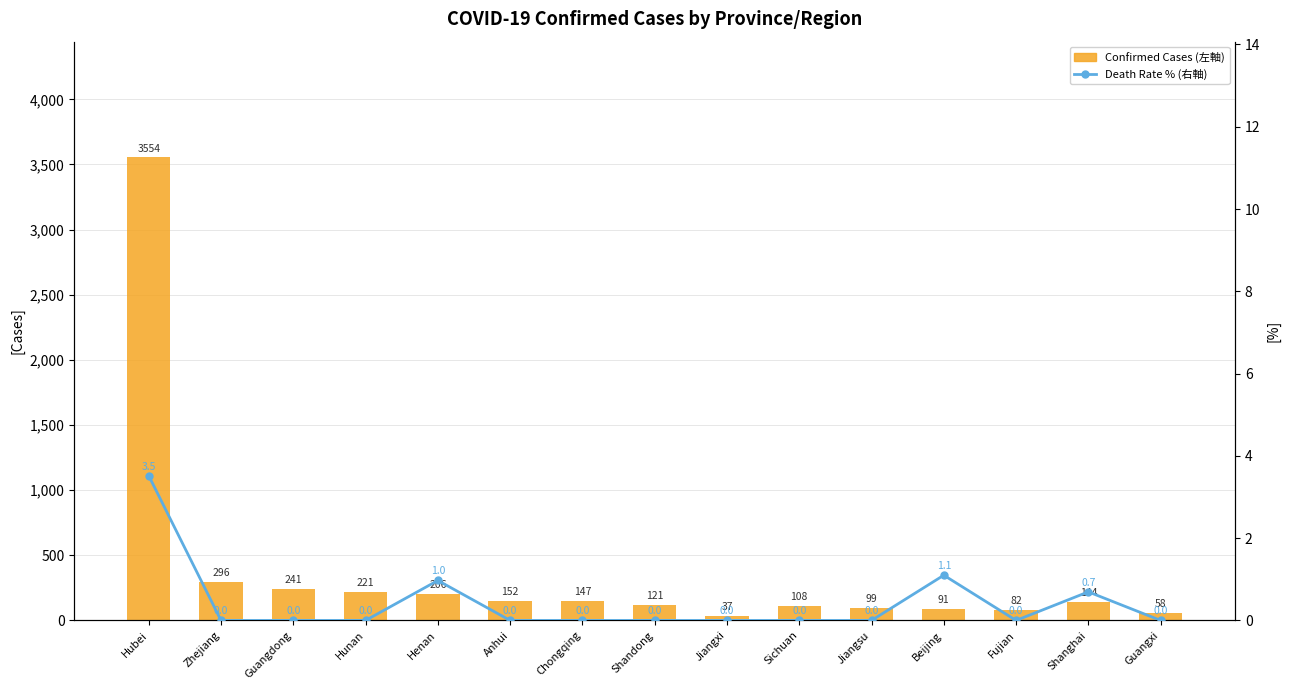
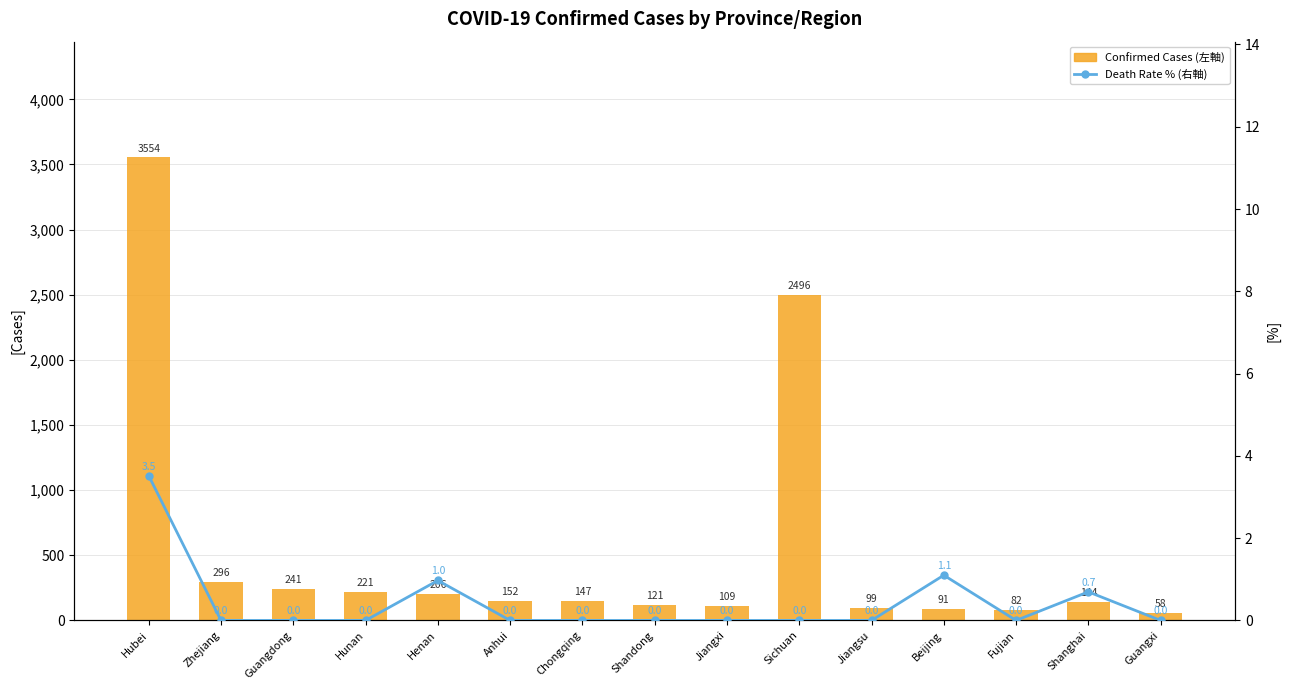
Confirmed Cases (左軸), Jiangxi: 37 -> 109
Confirmed Cases (左軸), Sichuan: 108 -> 2496
